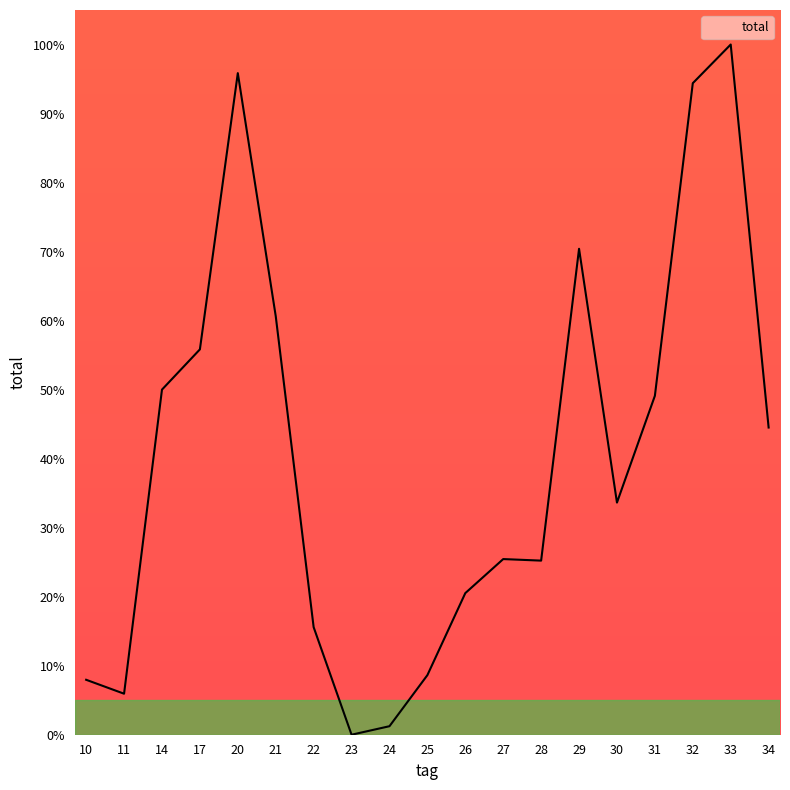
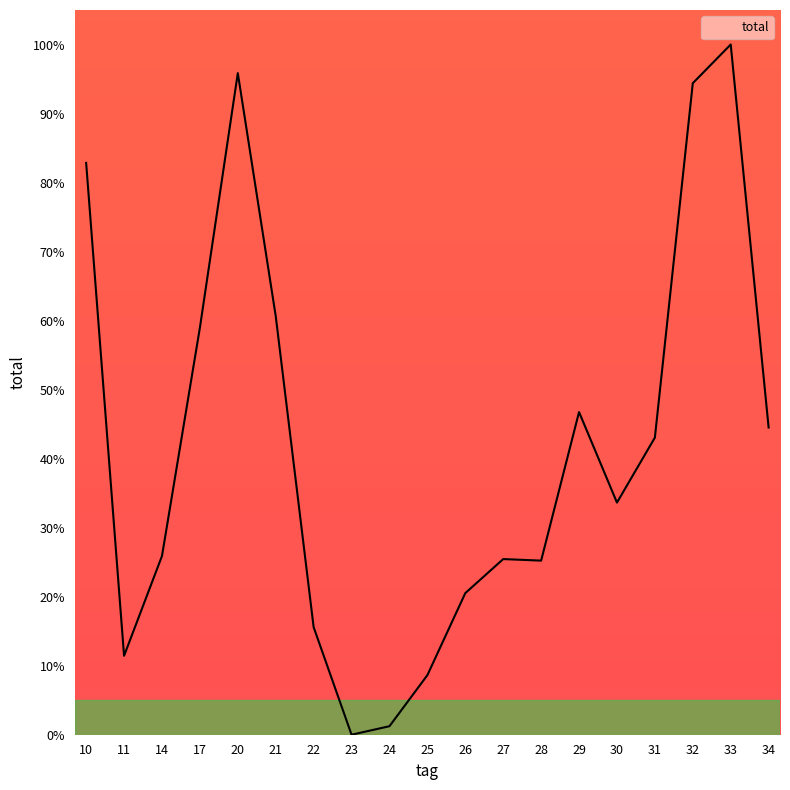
10: 8% -> 83%
11: 6% -> 11%
14: 50% -> 26%
17: 56% -> 59%
29: 70% -> 47%
31: 49% -> 43%
